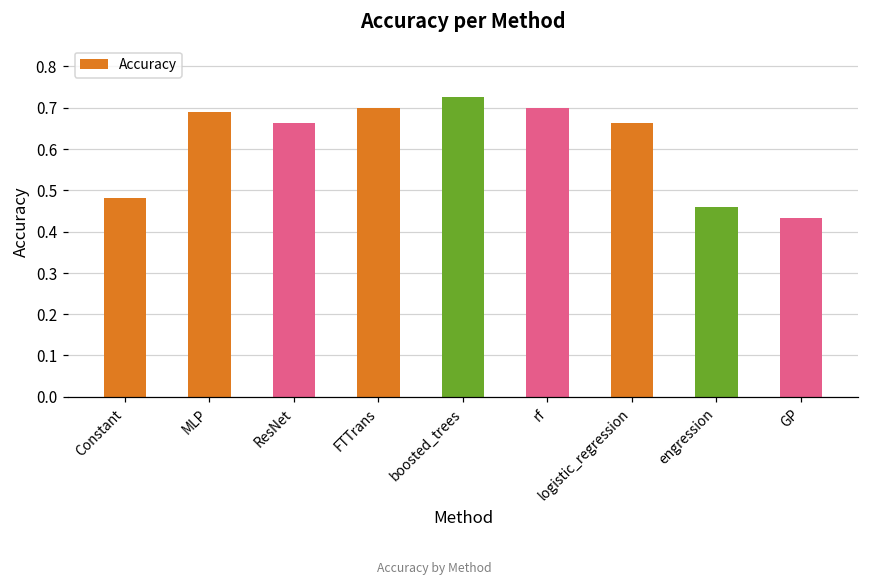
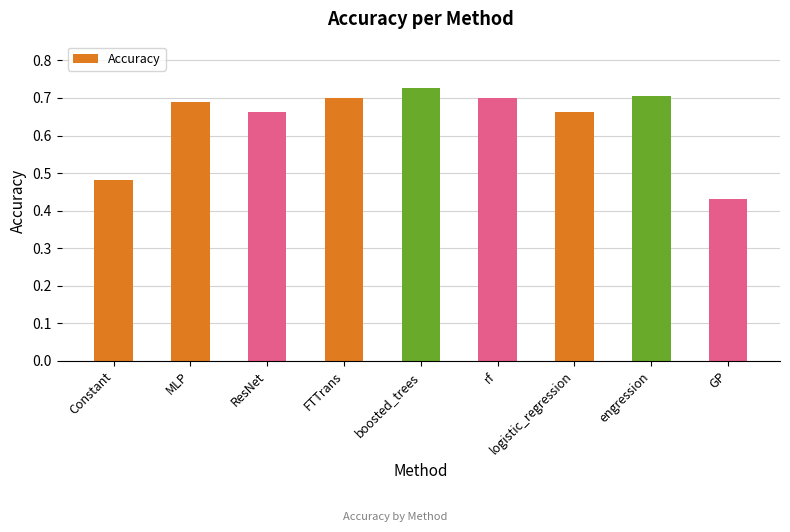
engression: 0.46 -> 0.71
